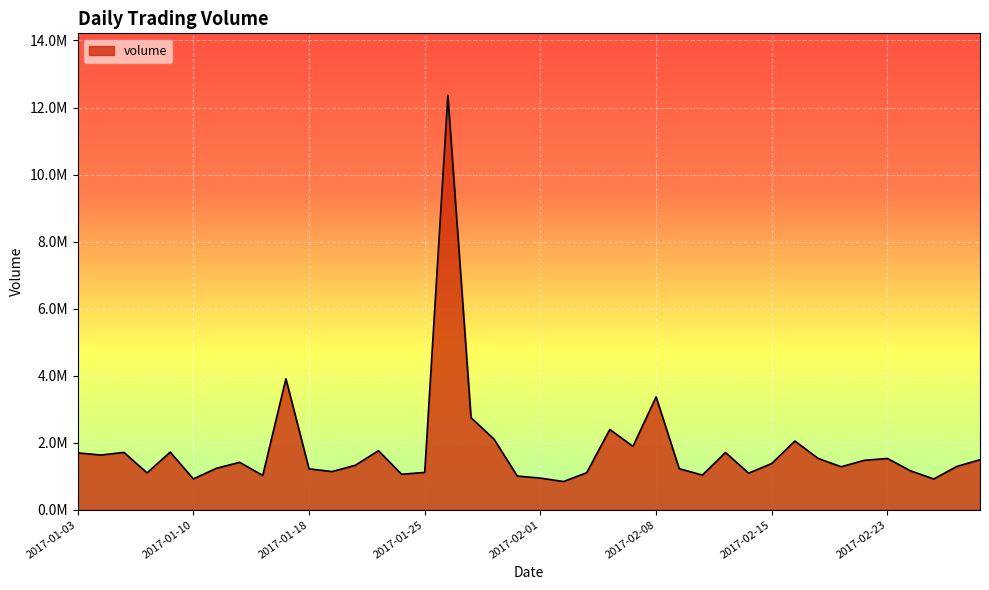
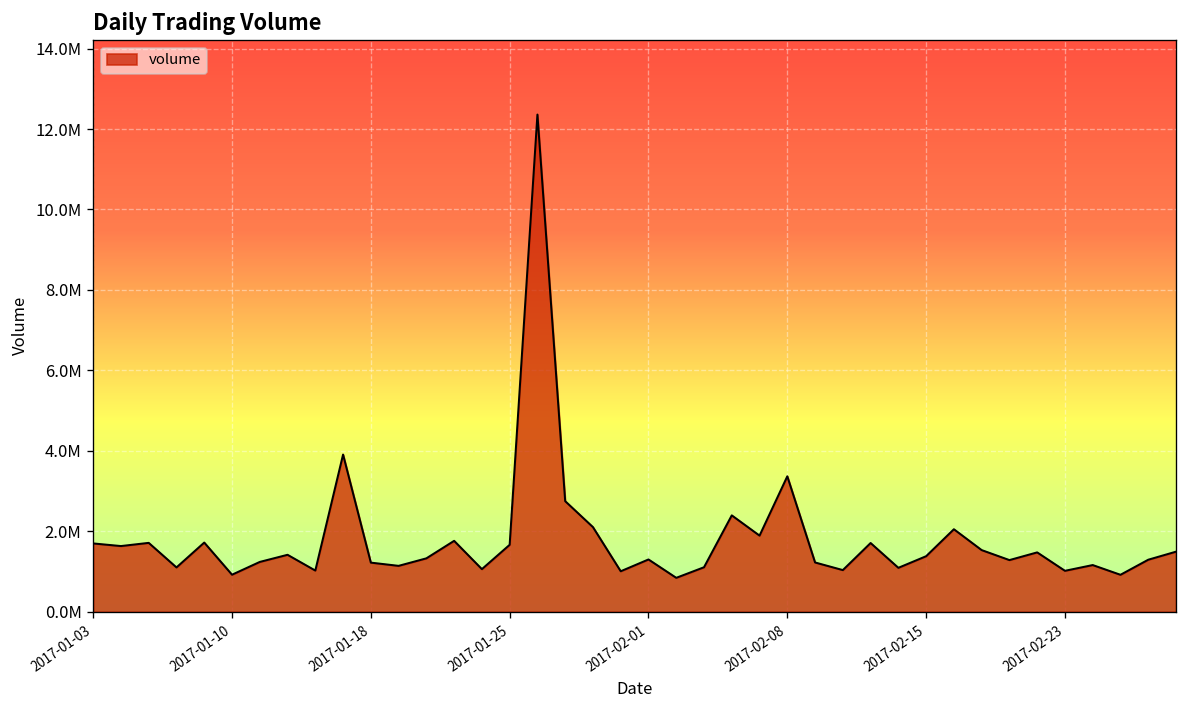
2017-01-25: 1100000 -> 1700000
2017-02-01: 900000 -> 1300000
2017-02-23: 1500000 -> 1000000
